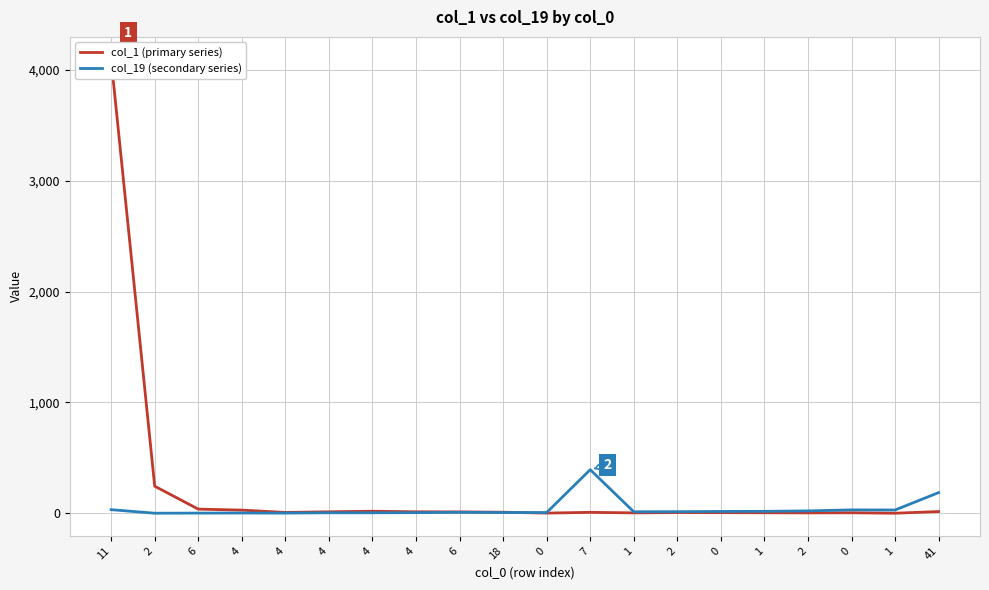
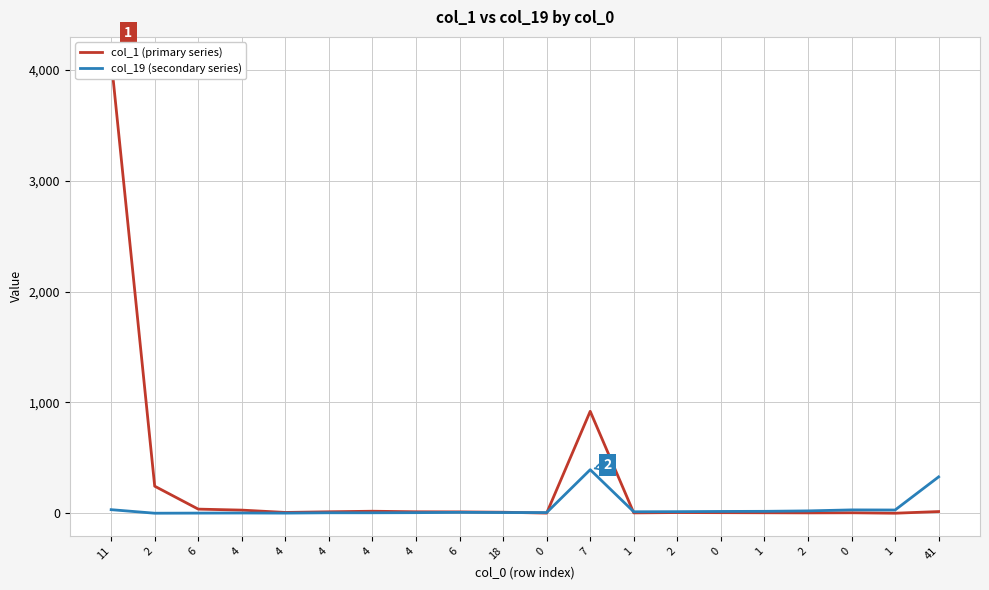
col_1 (primary series), 7: 10 -> 920
col_19 (secondary series), 41: 190 -> 330
